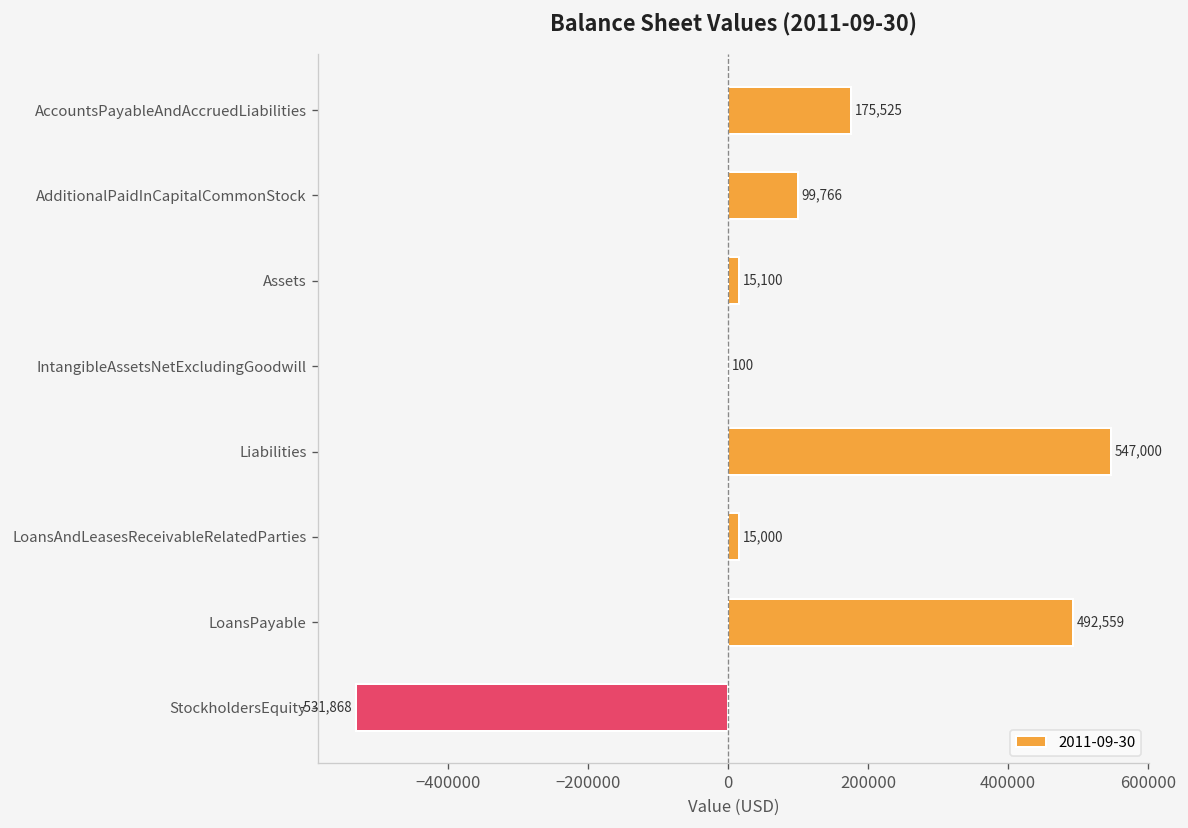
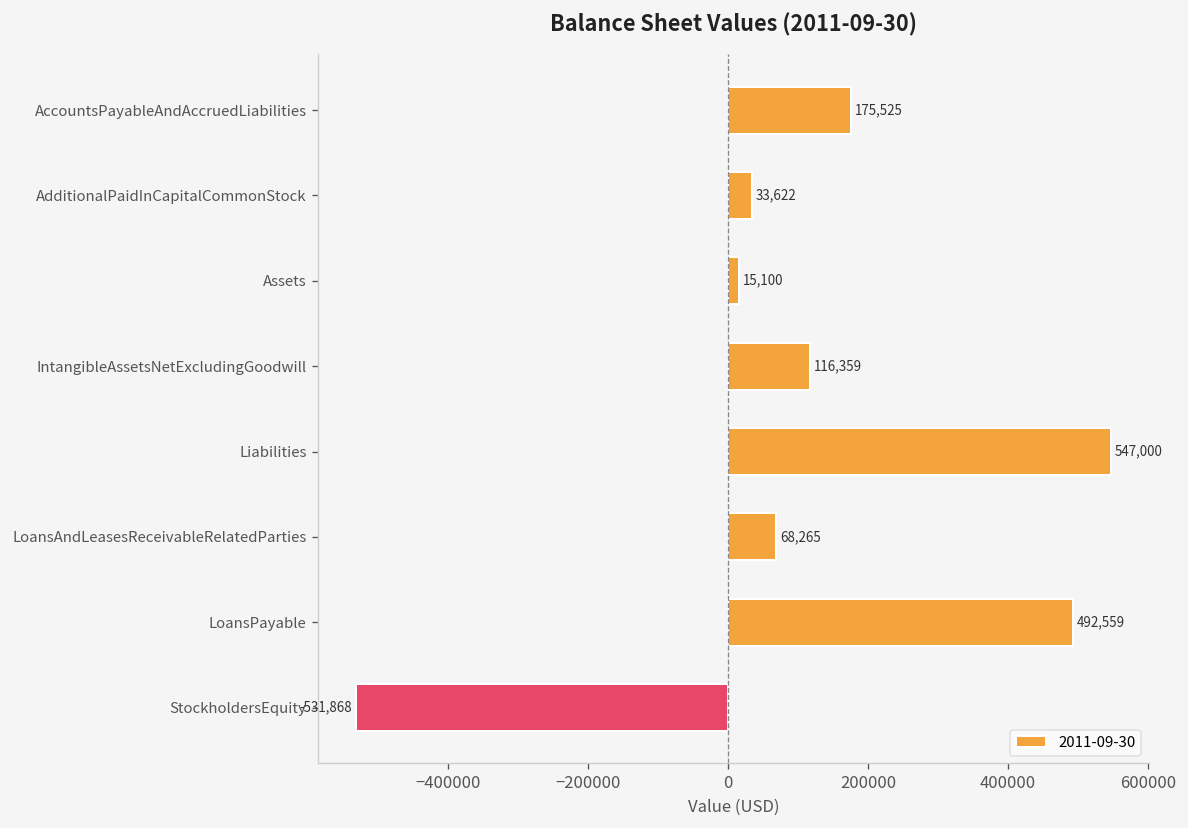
AdditionalPaidInCapitalCommonStock: 99,766 -> 33,622
IntangibleAssetsNetExcludingGoodwill: 100 -> 116,359
LoansAndLeasesReceivableRelatedParties: 15,000 -> 68,265
